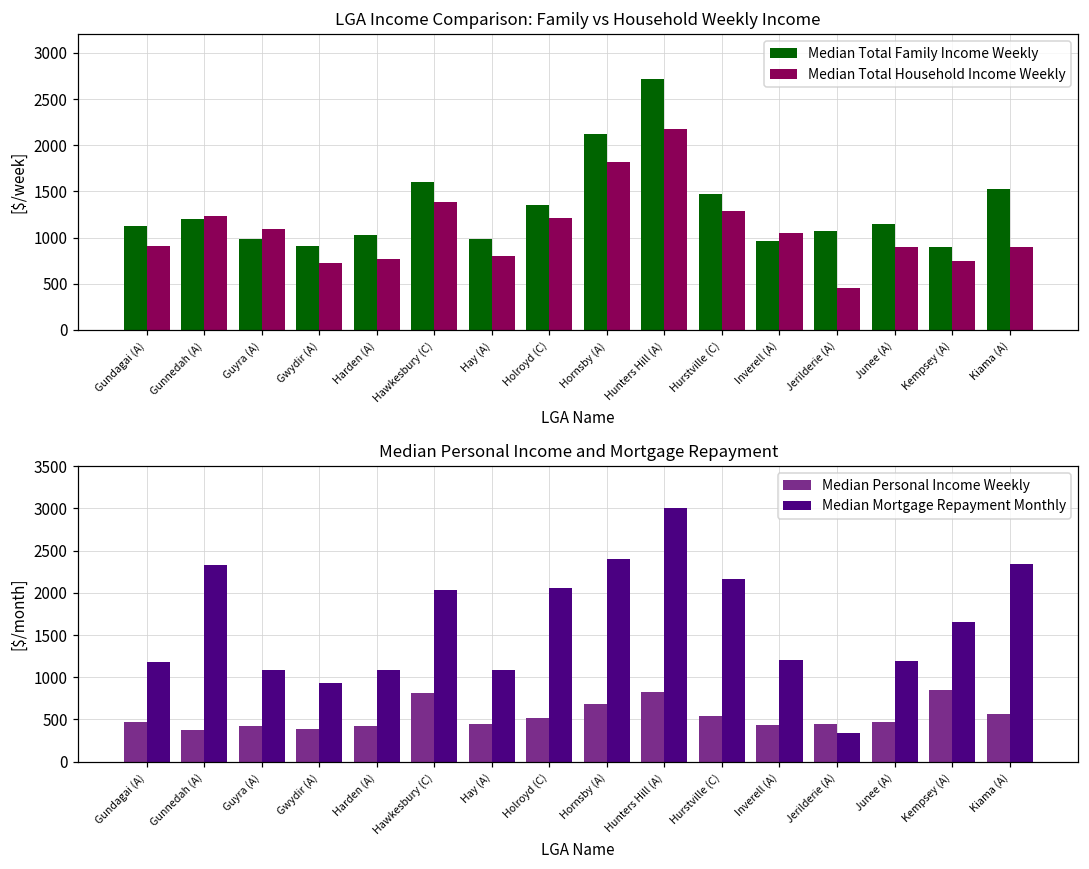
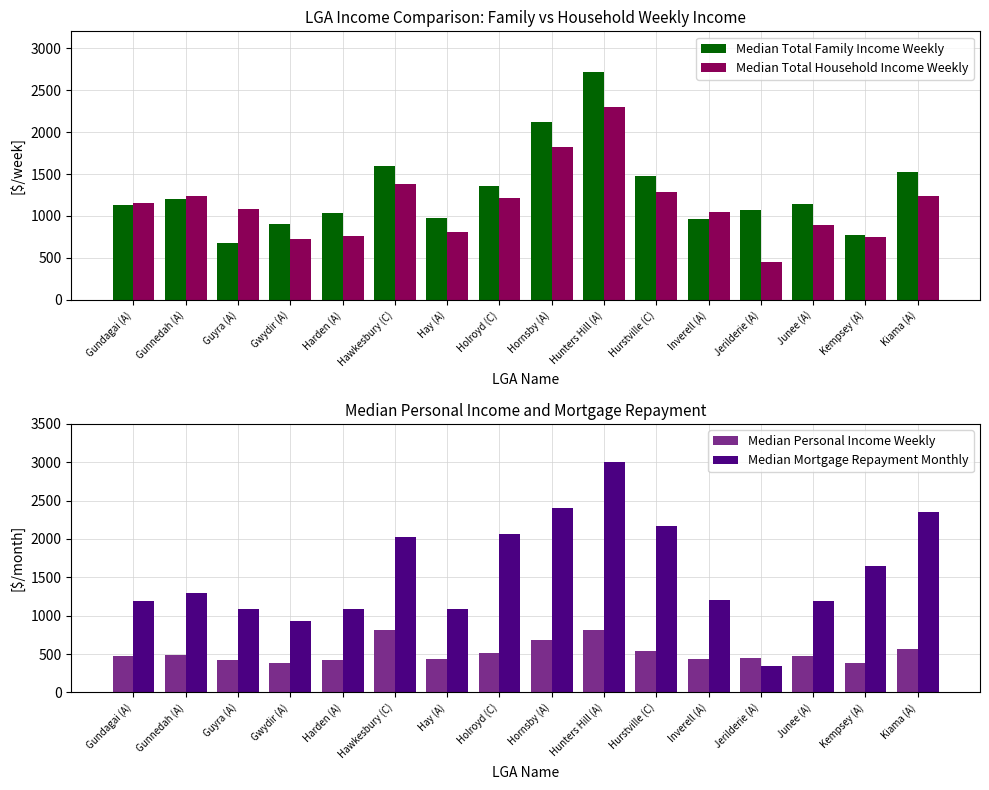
LGA Income Comparison: Family vs Household Weekly Income, Median Total Household Income Weekly, Gundagai (A): 900 -> 1200
LGA Income Comparison: Family vs Household Weekly Income, Median Total Family Income Weekly, Guyra (A): 1000 -> 700
LGA Income Comparison: Family vs Household Weekly Income, Median Total Household Income Weekly, Hunters Hill (A): 2200 -> 2300
LGA Income Comparison: Family vs Household Weekly Income, Median Total Family Income Weekly, Kempsey (A): 900 -> 800
LGA Income Comparison: Family vs Household Weekly Income, Median Total Household Income Weekly, Kiama (A): 900 -> 1200
Median Personal Income and Mortgage Repayment, Median Personal Income Weekly, Gunnedah (A): 400 -> 500
Median Personal Income and Mortgage Repayment, Median Mortgage Repayment Monthly, Gunnedah (A): 2300 -> 1300
Median Personal Income and Mortgage Repayment, Median Personal Income Weekly, Kempsey (A): 800 -> 400
